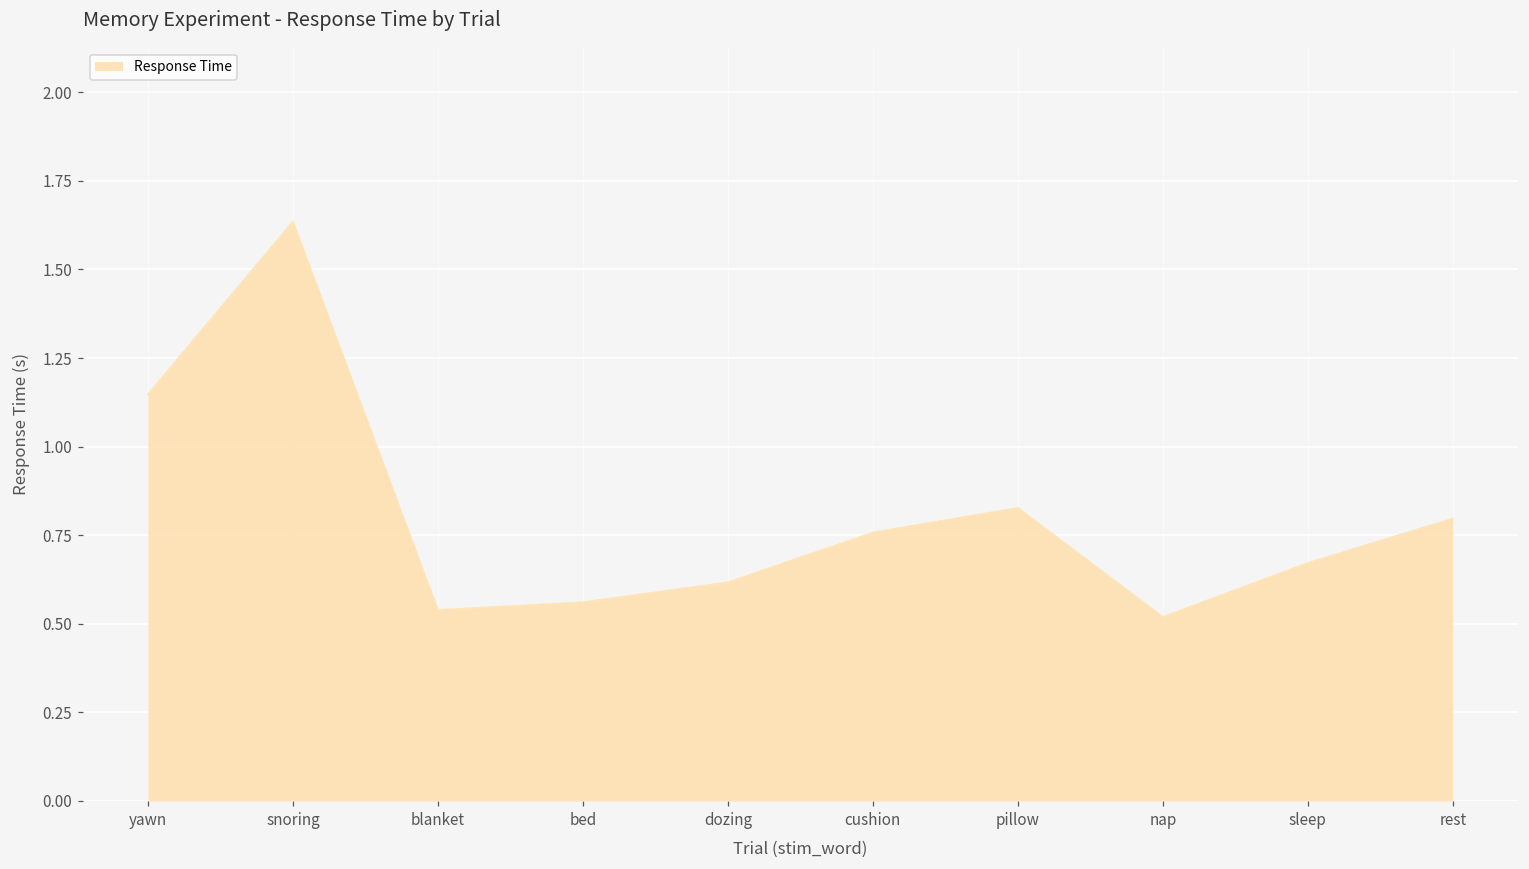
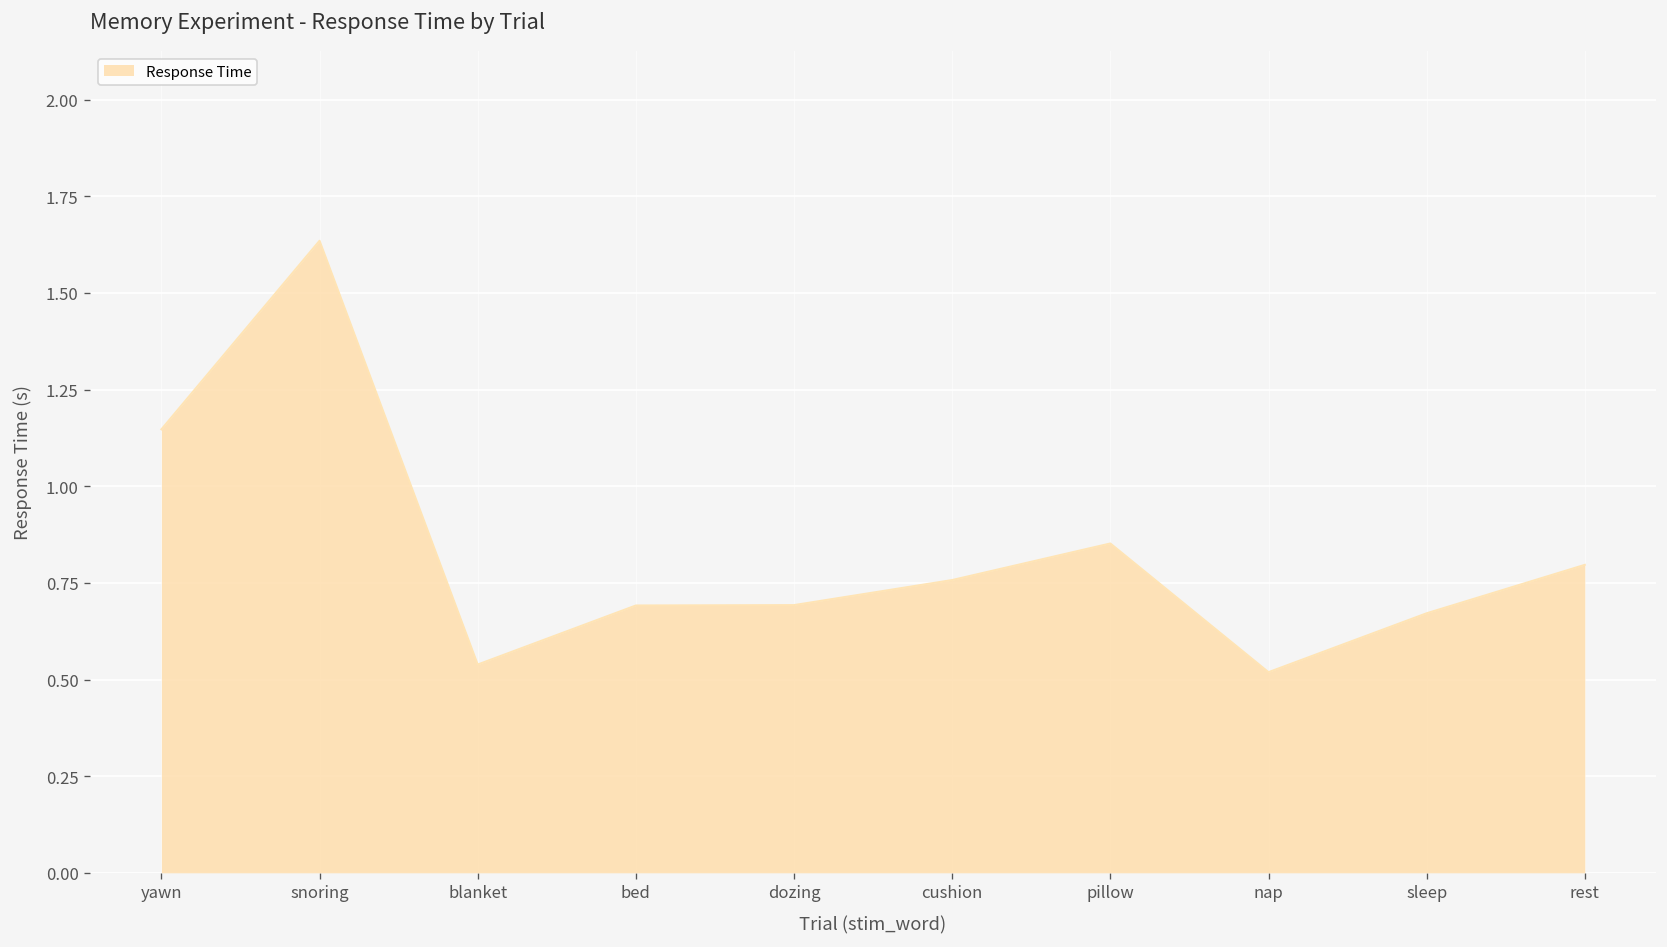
bed: 0.56 -> 0.69
dozing: 0.62 -> 0.69
pillow: 0.83 -> 0.85
